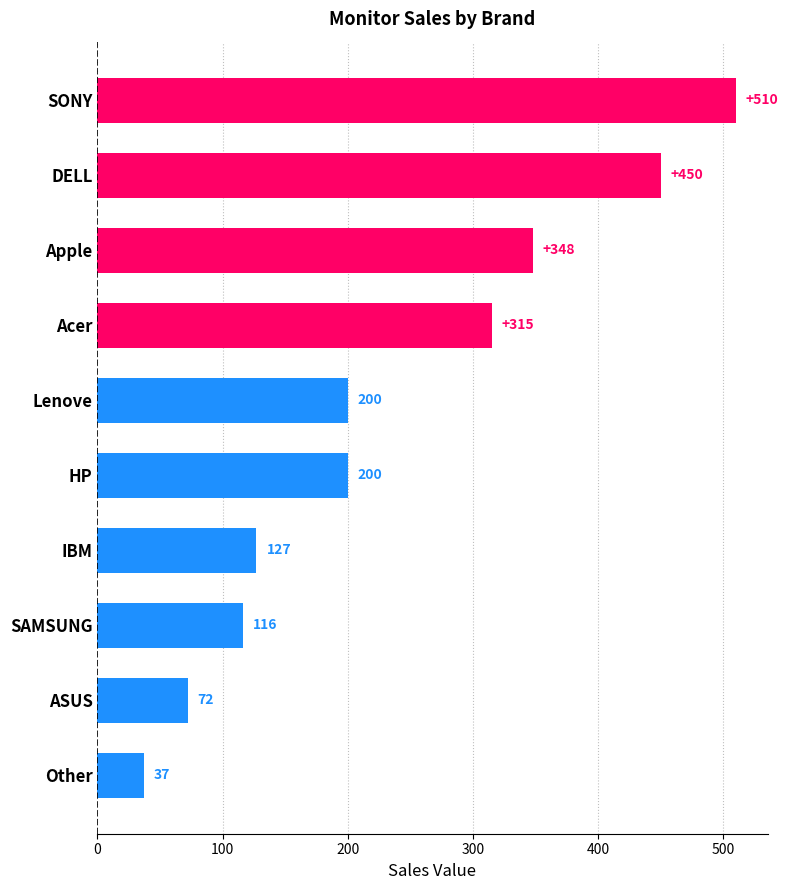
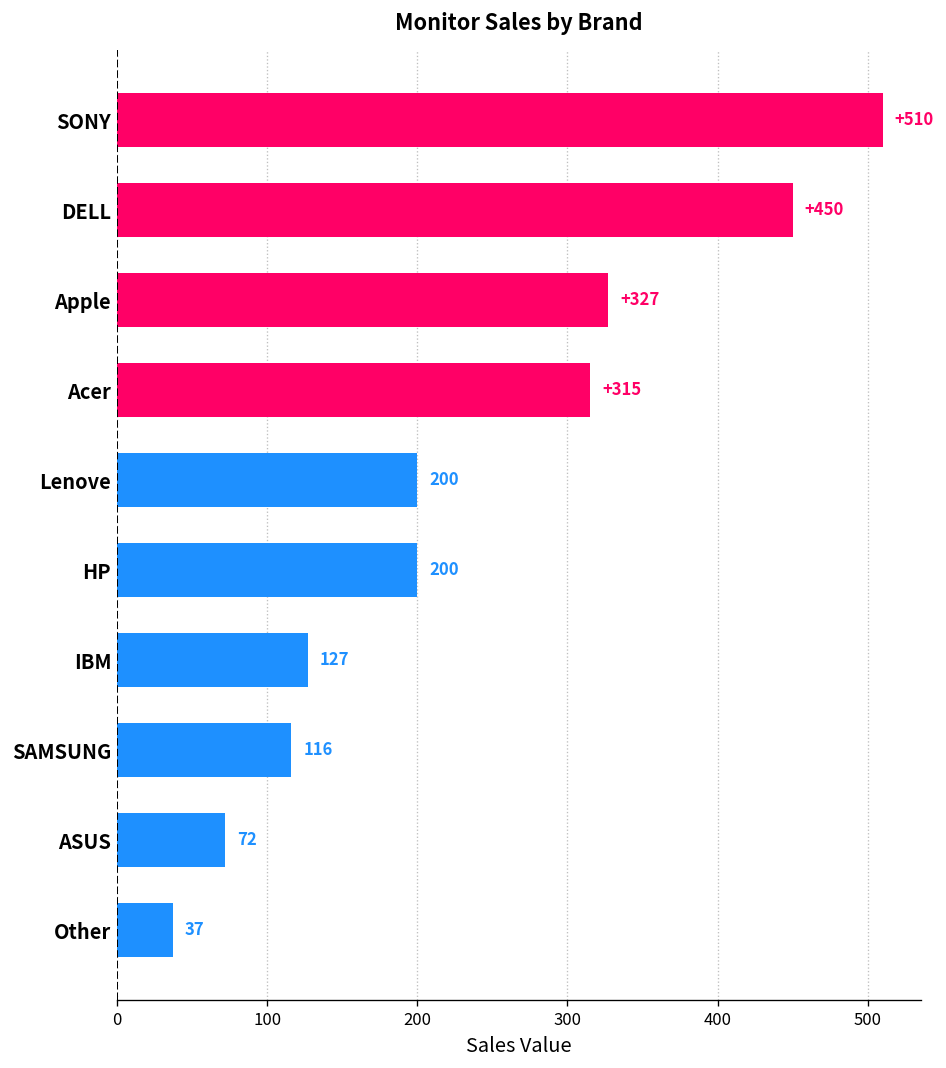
Apple: +348 -> +327
